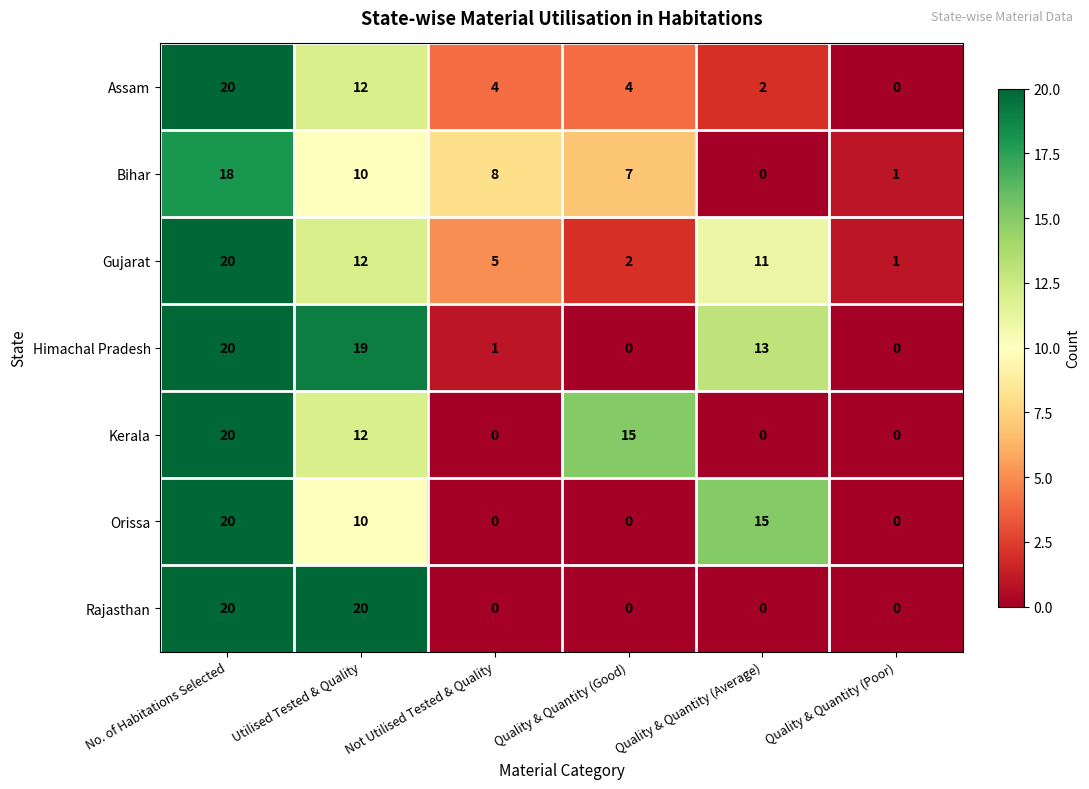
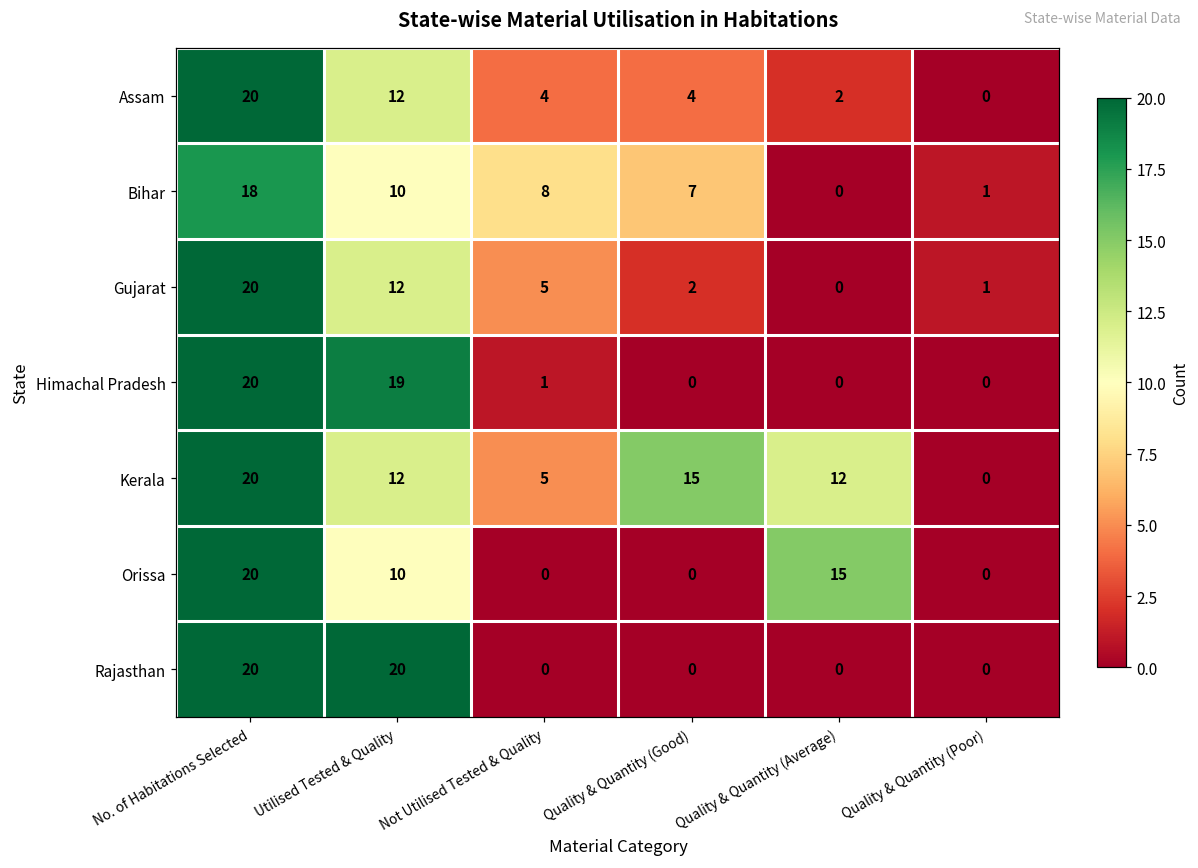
Gujarat, Quality & Quantity (Average): 11 -> 0
Himachal Pradesh, Quality & Quantity (Average): 13 -> 0
Kerala, Not Utilised Tested & Quality: 0 -> 5
Kerala, Quality & Quantity (Average): 0 -> 12
